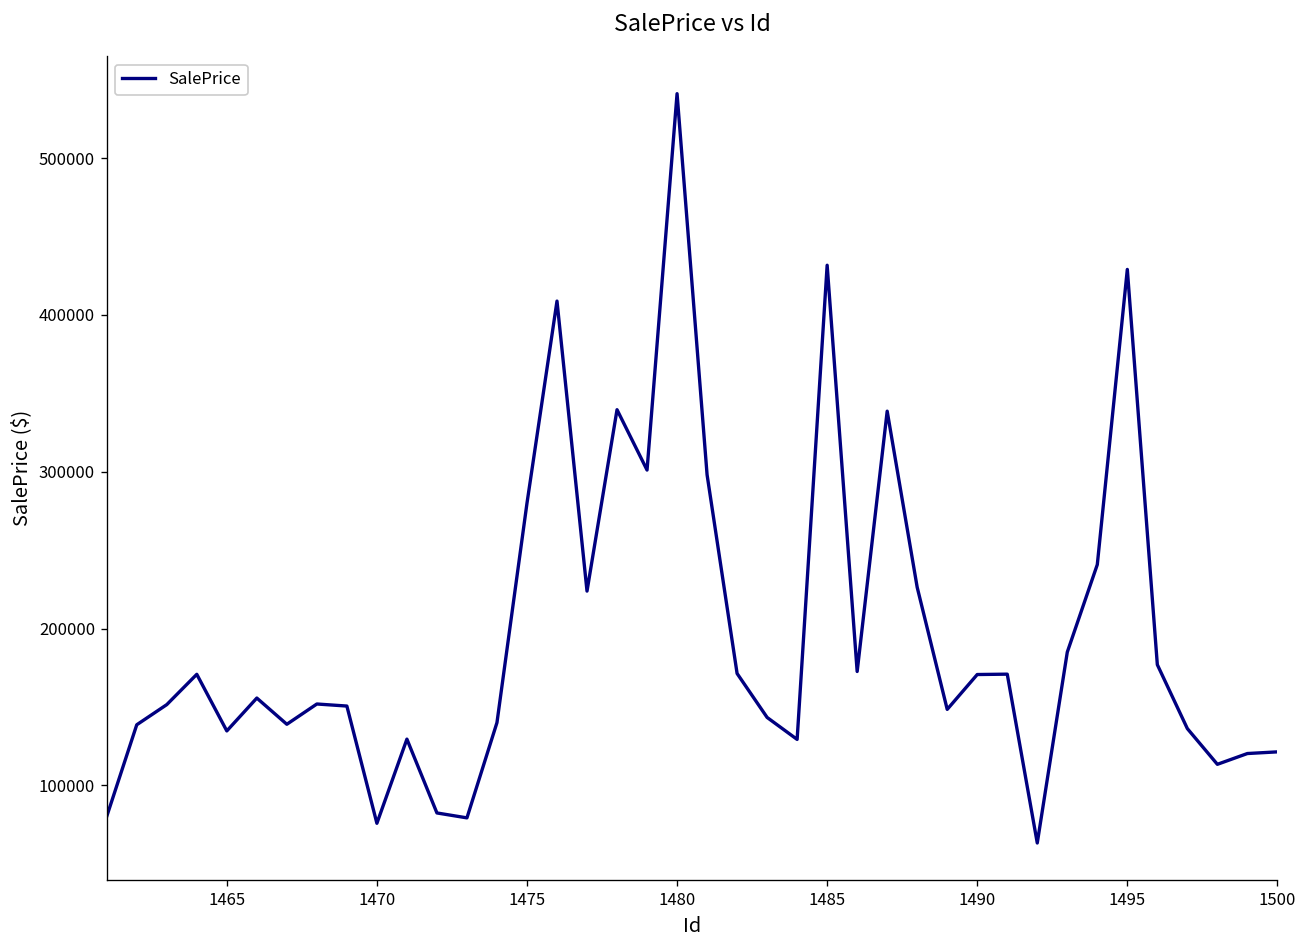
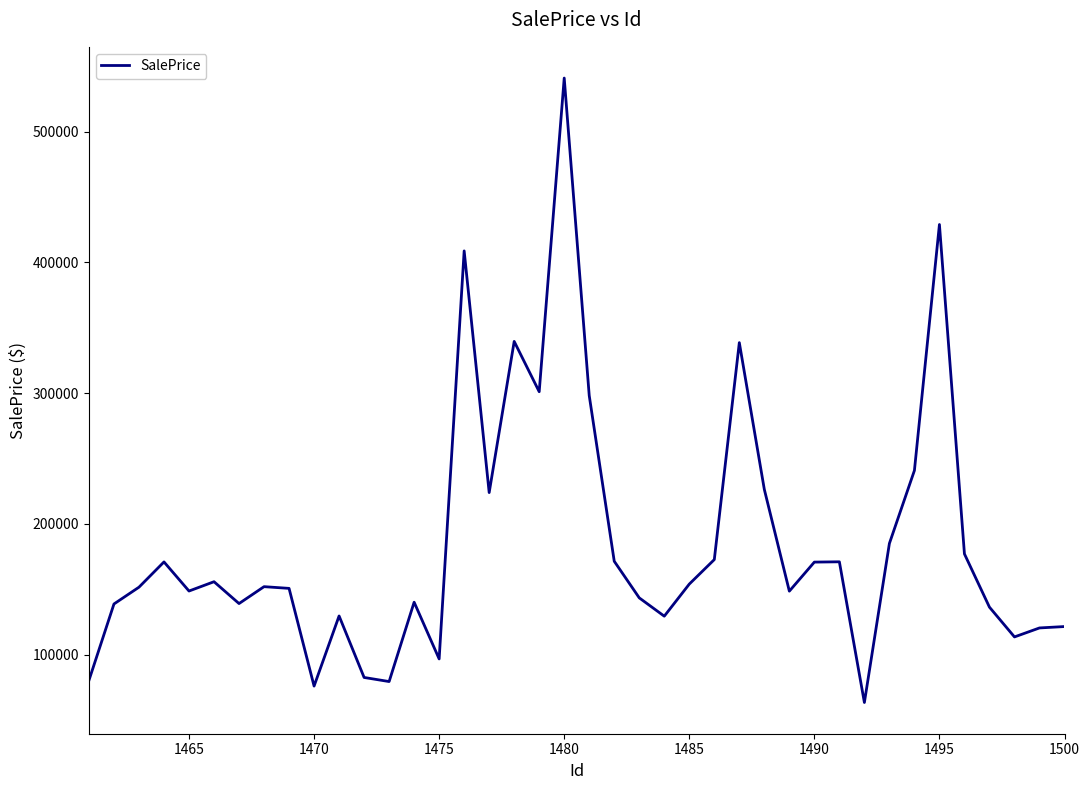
1465: 135000 -> 149000
1475: 280000 -> 97000
1485: 432000 -> 154000
